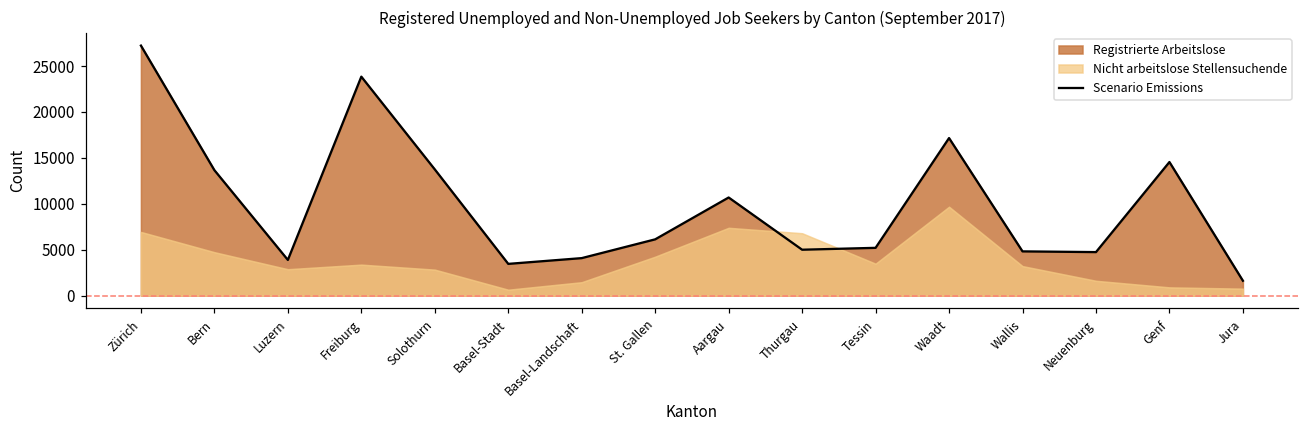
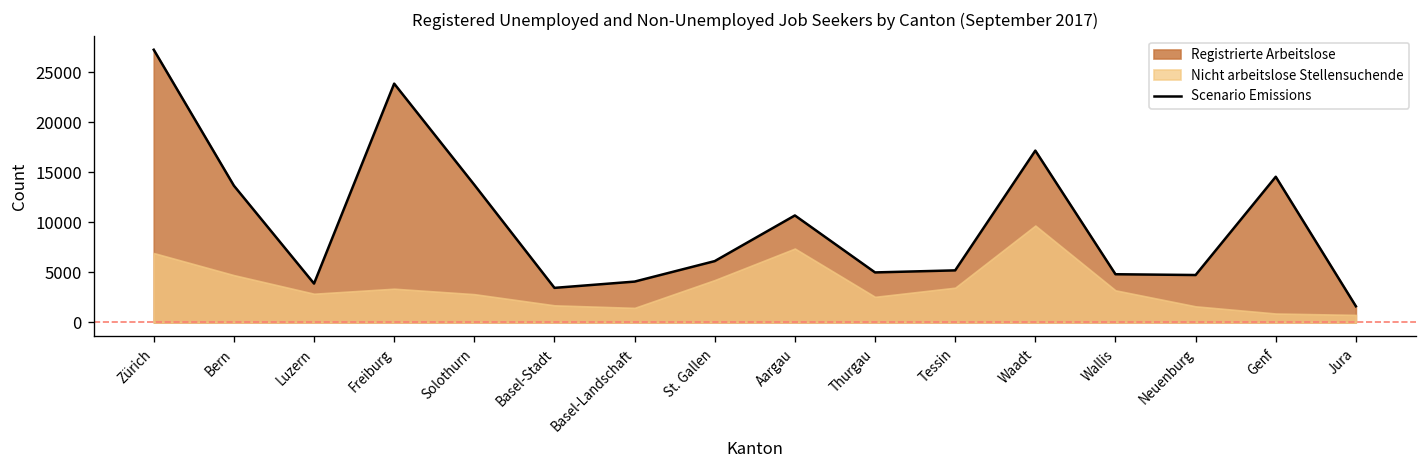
Nicht arbeitslose Stellensuchende, Basel-Stadt: 1000 -> 2000
Nicht arbeitslose Stellensuchende, Thurgau: 7000 -> 3000
